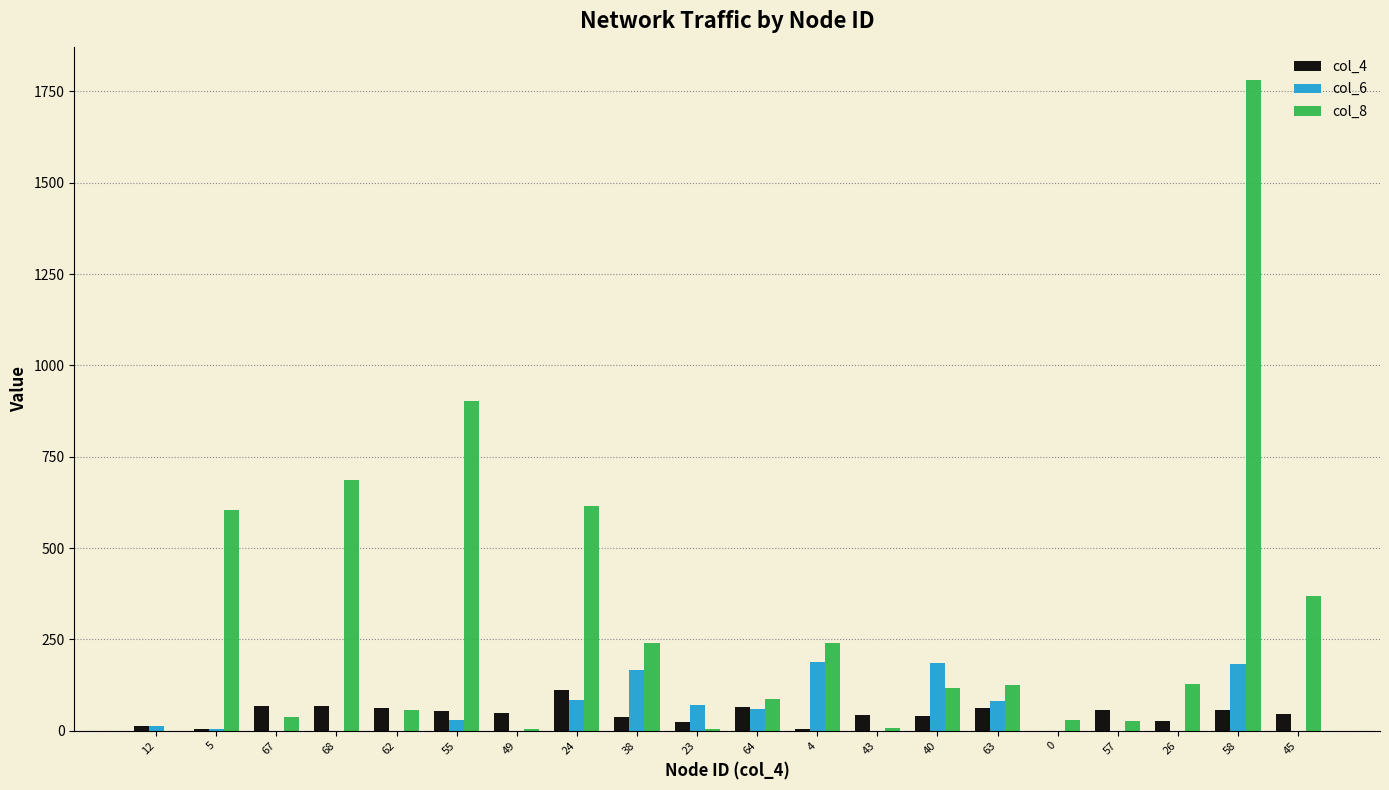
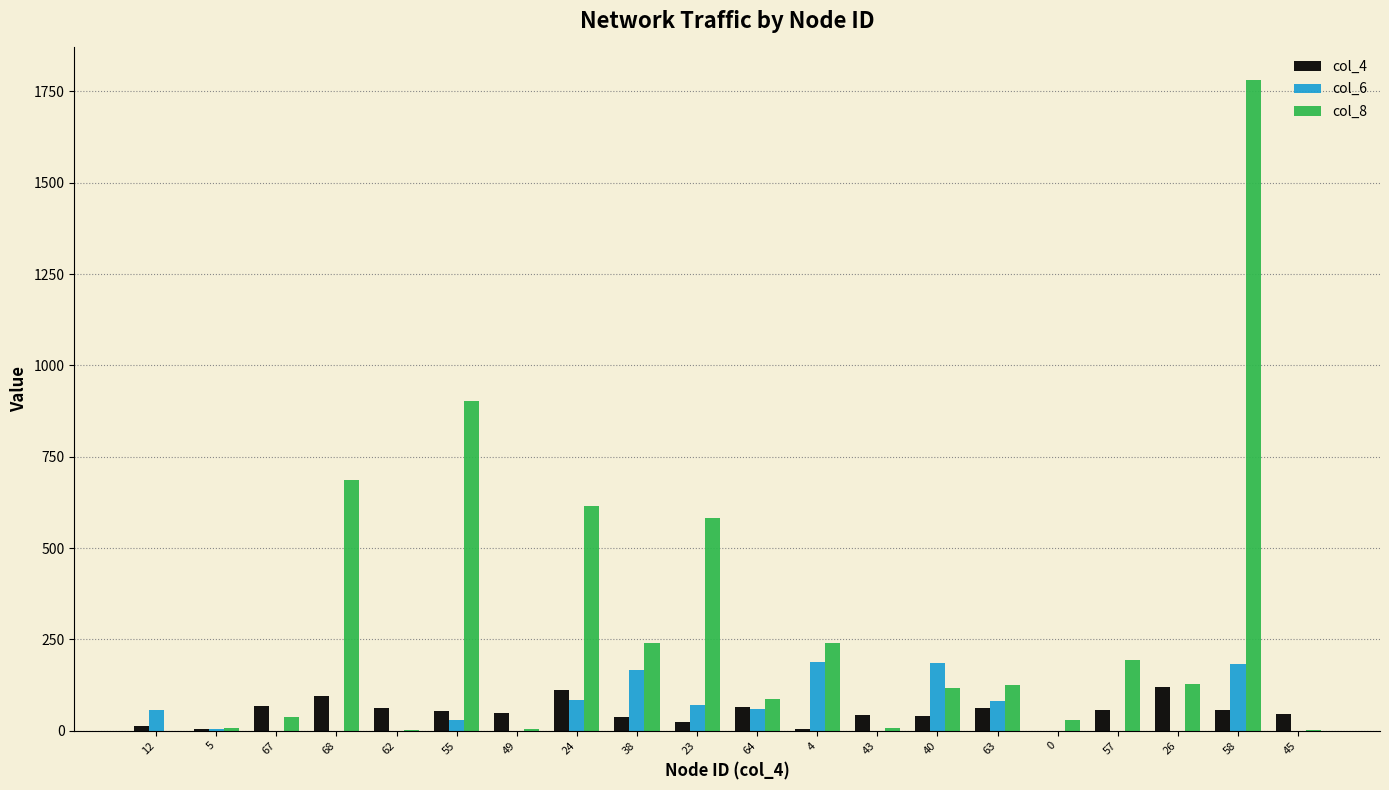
col_6, 12: 10 -> 60
col_8, 5: 600 -> 10
col_4, 68: 70 -> 100
col_8, 62: 60 -> 0
col_8, 23: 10 -> 580
col_8, 57: 30 -> 200
col_4, 26: 30 -> 120
col_8, 45: 370 -> 0
